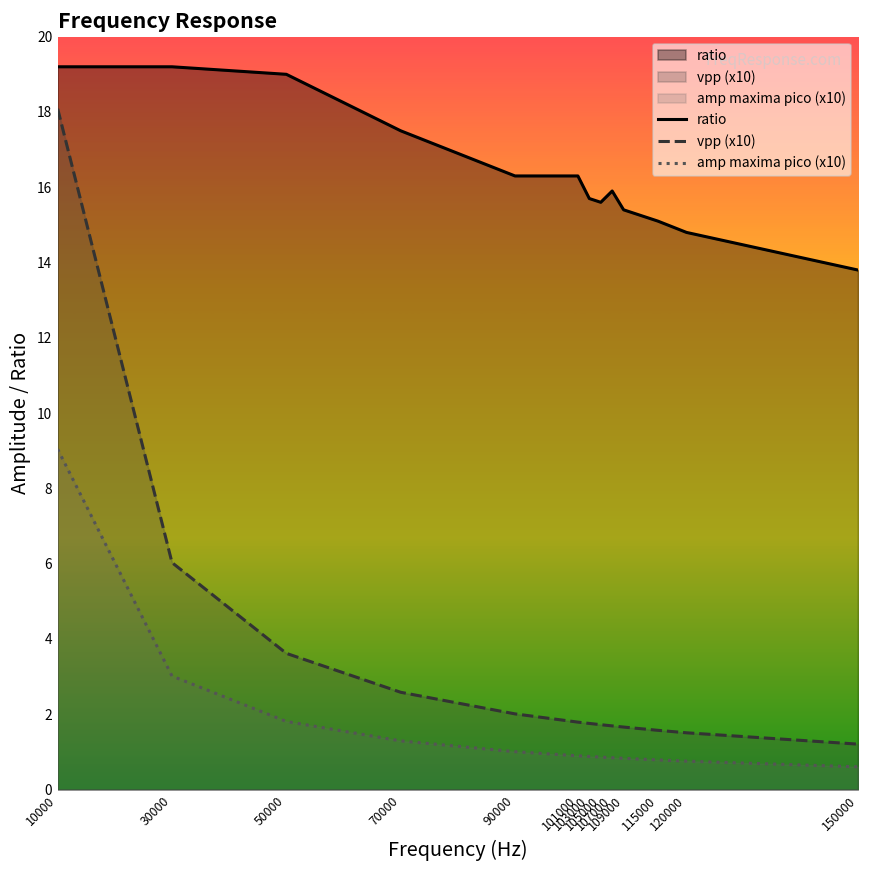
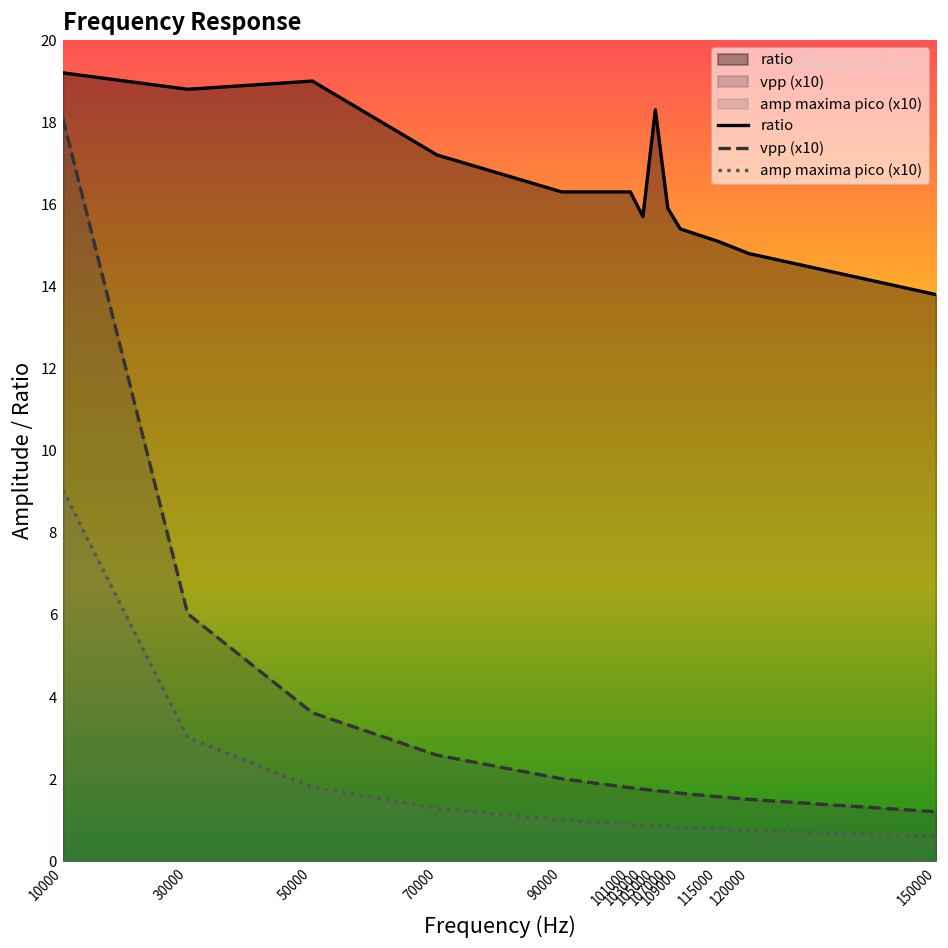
ratio, 30000: 19.2 -> 18.8
ratio, 70000: 17.5 -> 17.2
ratio, 105000: 15.6 -> 18.3
